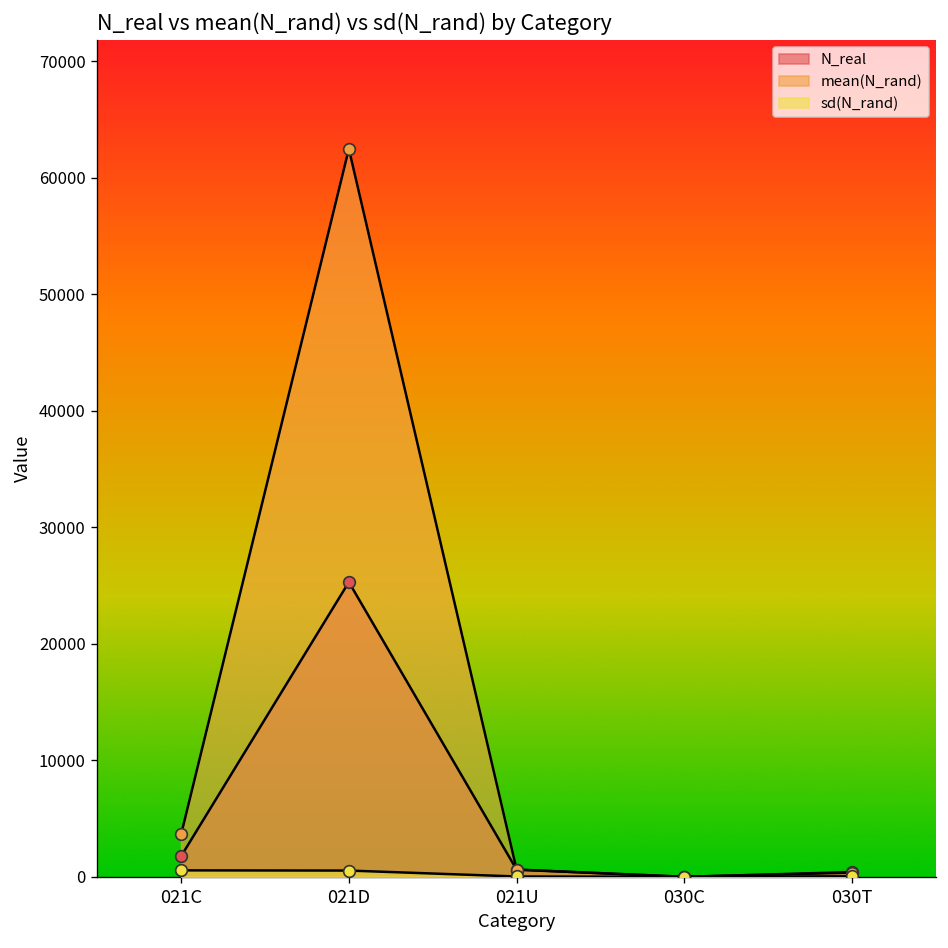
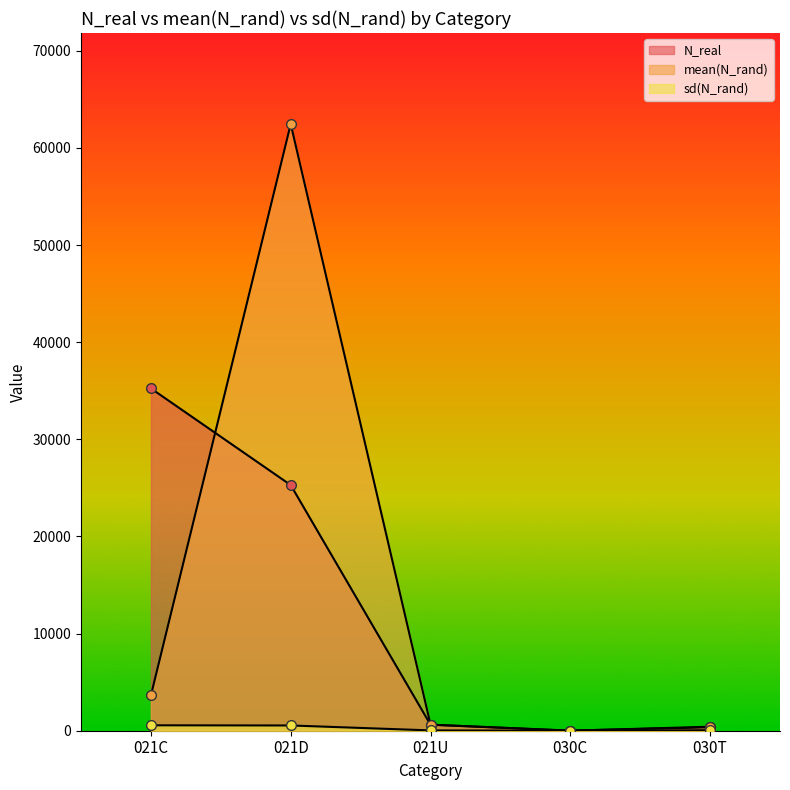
N_real, 021C: 2000 -> 35000
